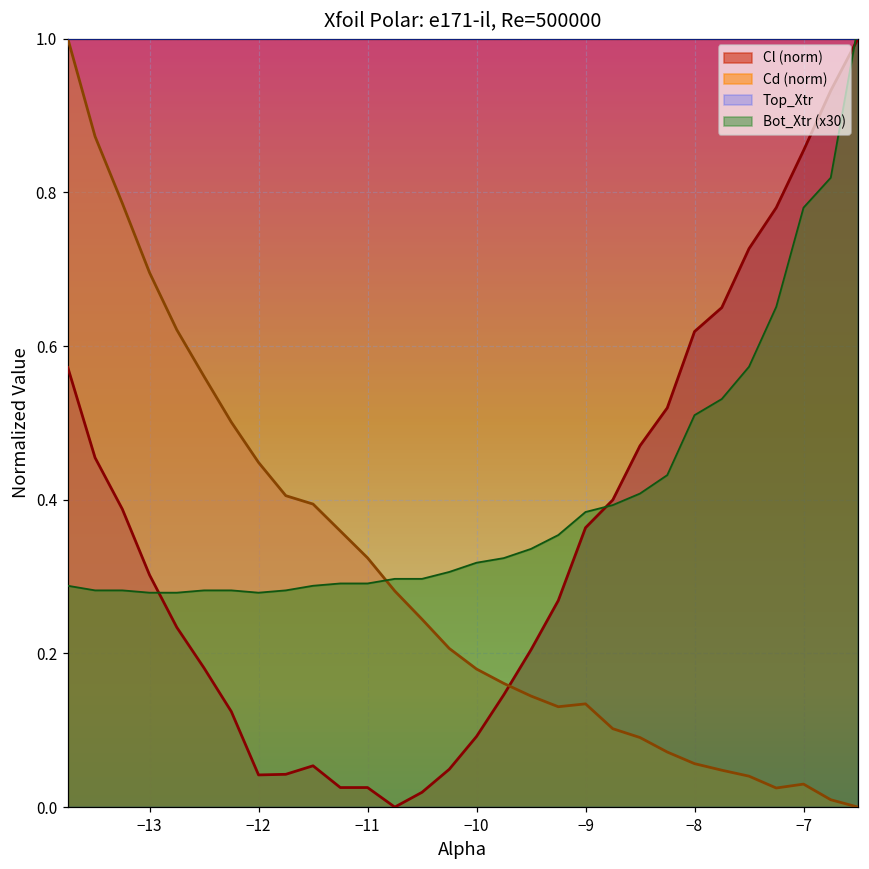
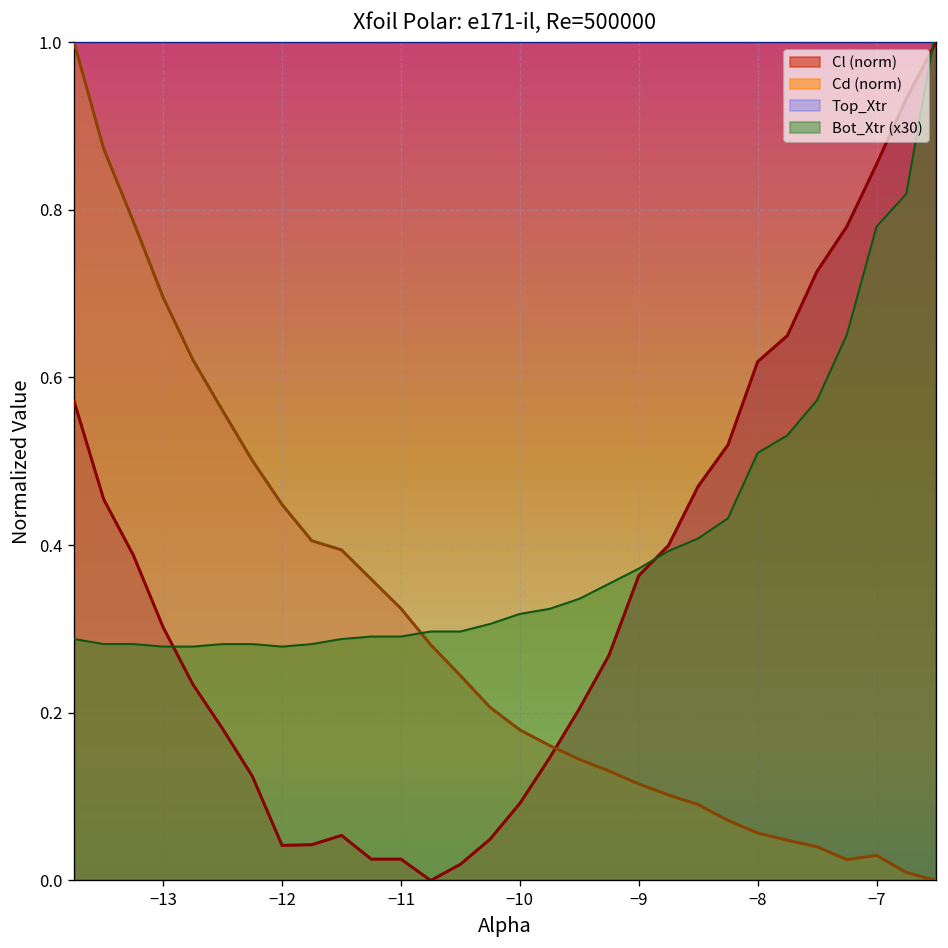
Cd (norm), −9: 0.13 -> 0.12
Bot_Xtr (x30), −9: 0.38 -> 0.37
